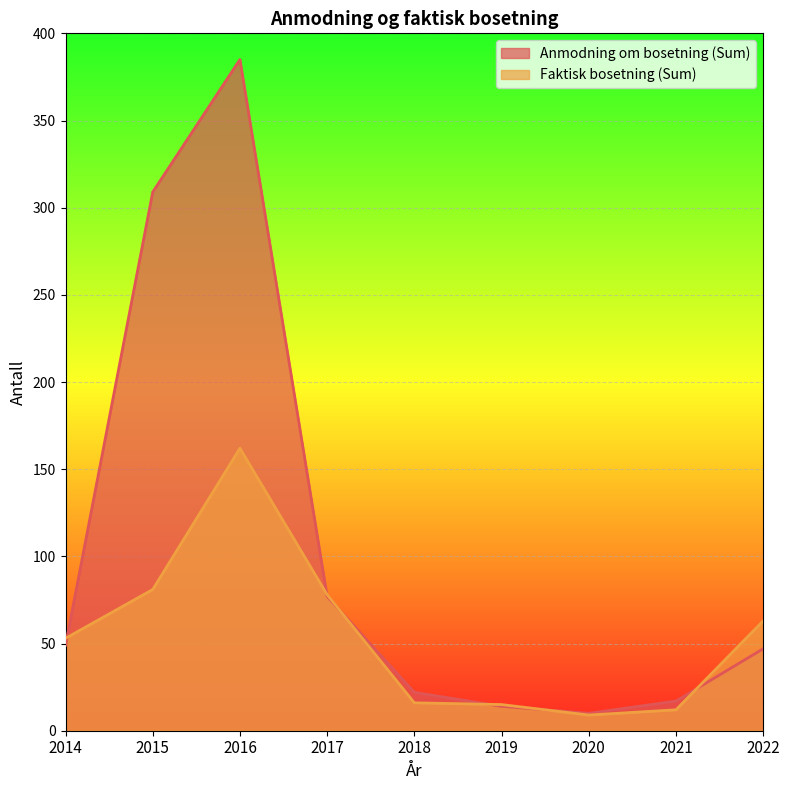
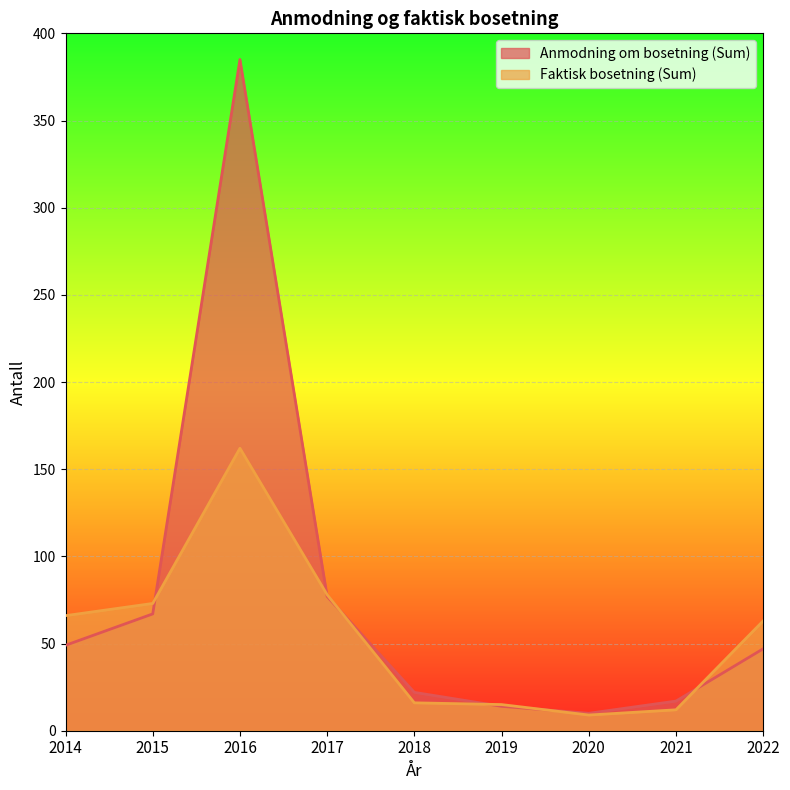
Faktisk bosetning (Sum), 2014: 53 -> 66
Anmodning om bosetning (Sum), 2015: 309 -> 67
Faktisk bosetning (Sum), 2015: 81 -> 73
